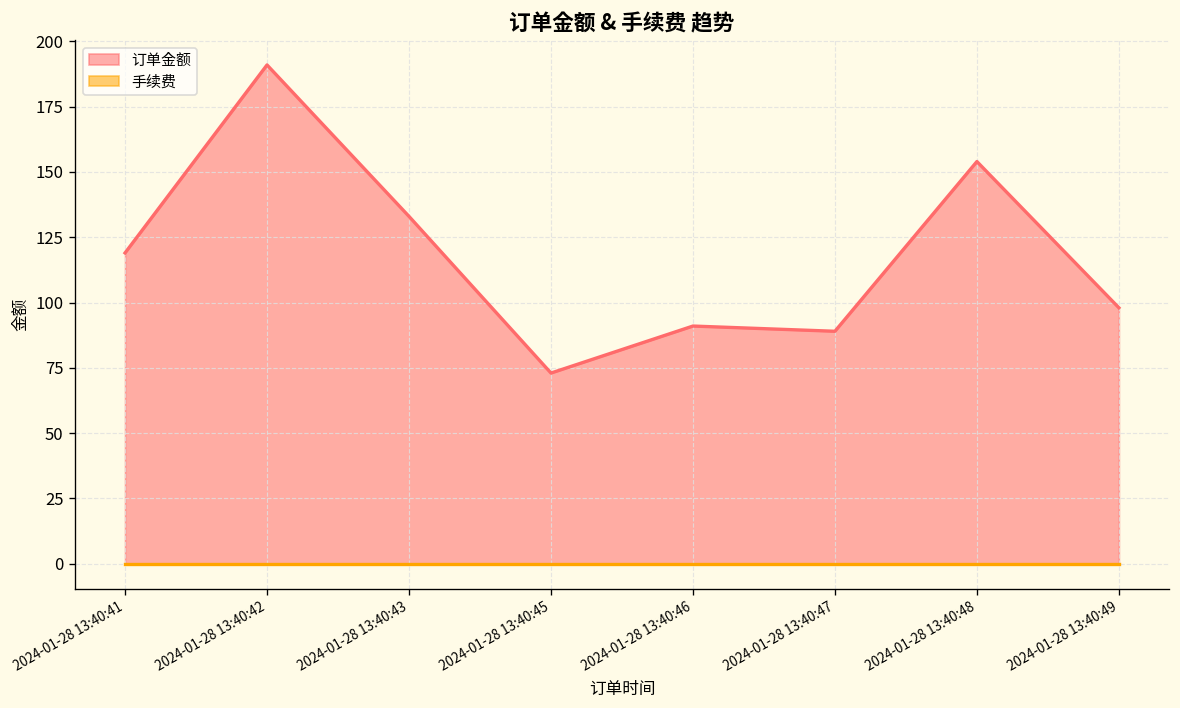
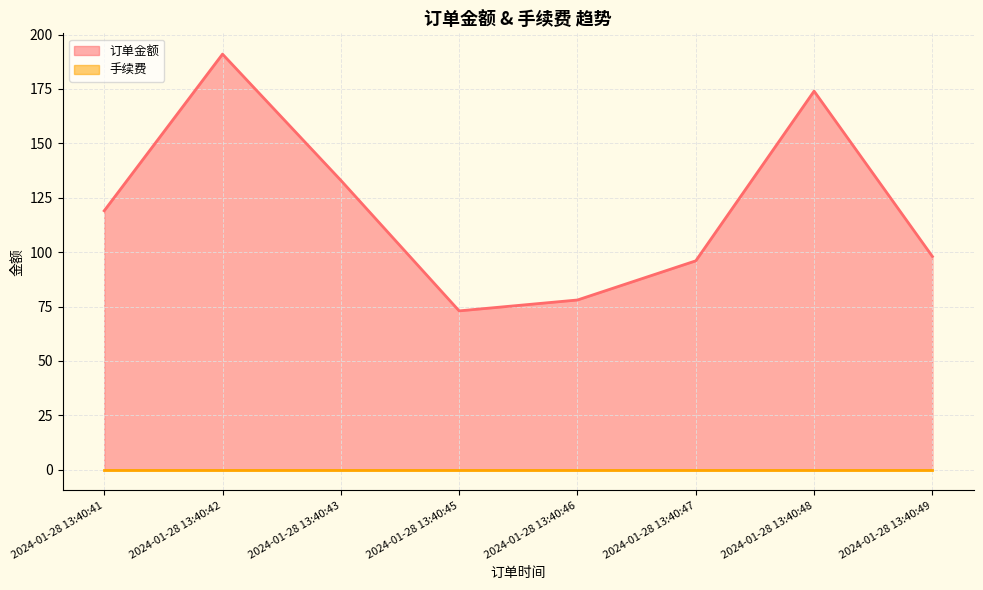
订单金额, 2024-01-28 13:40:46: 91 -> 78
订单金额, 2024-01-28 13:40:47: 89 -> 96
订单金额, 2024-01-28 13:40:48: 154 -> 174
